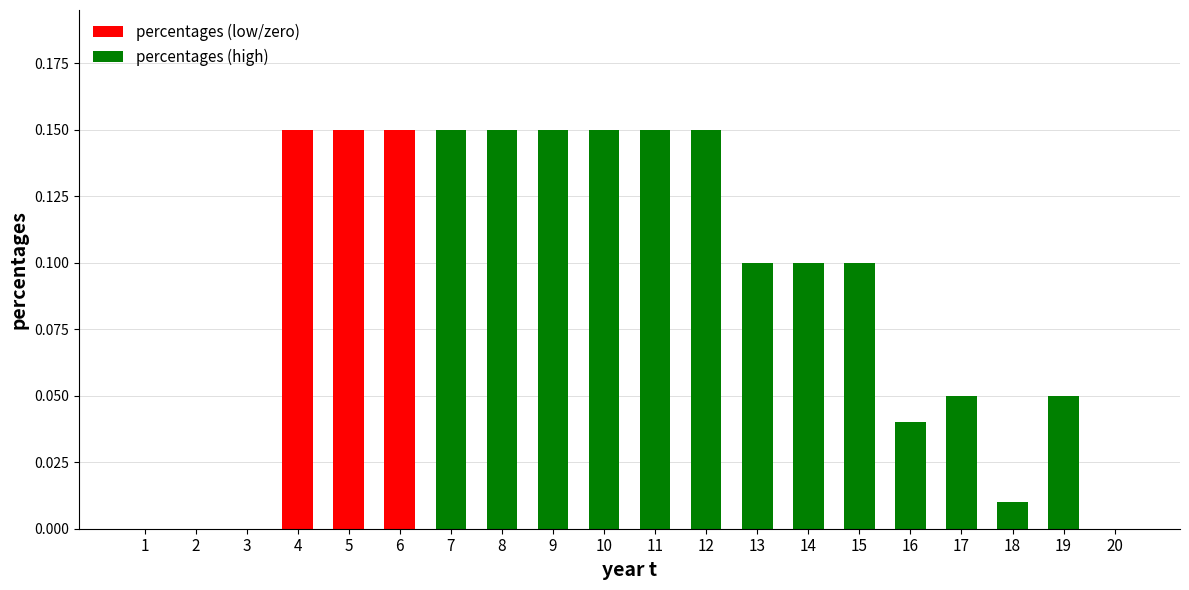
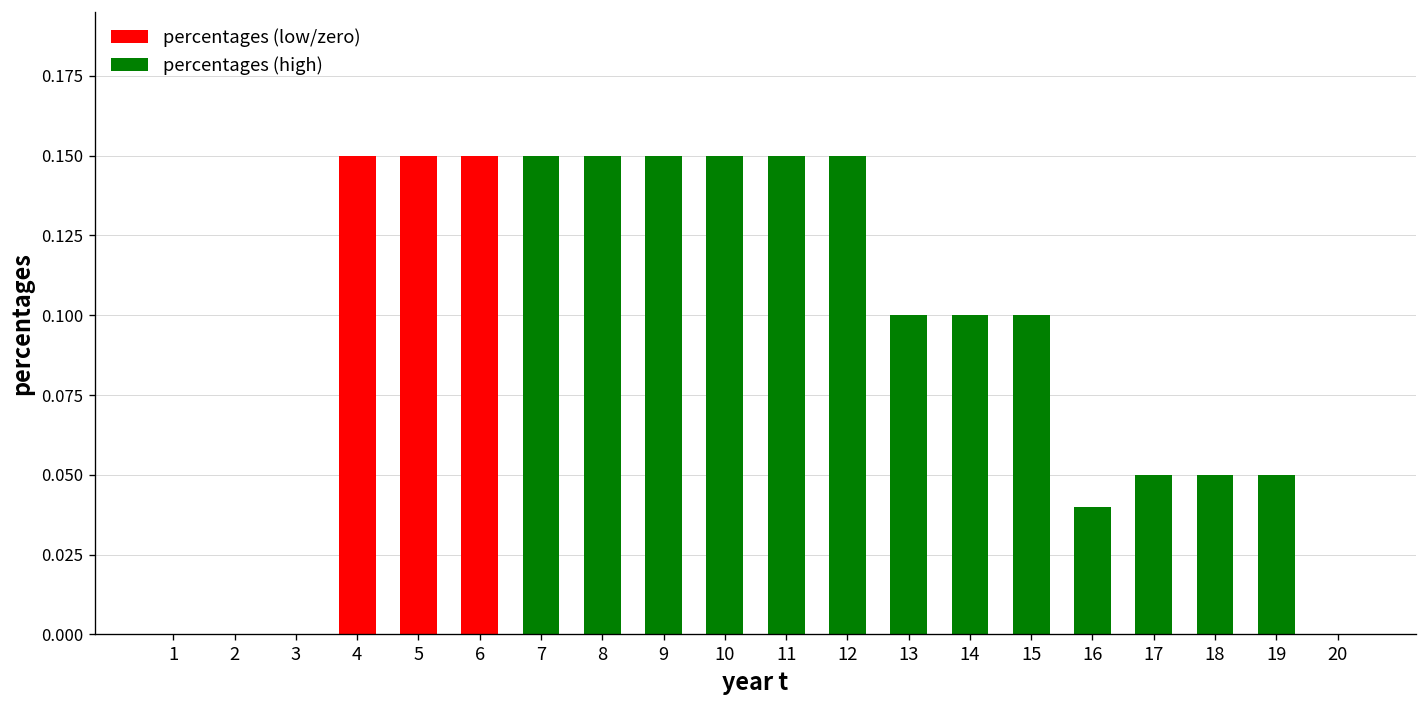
18: 0.01 -> 0.05
